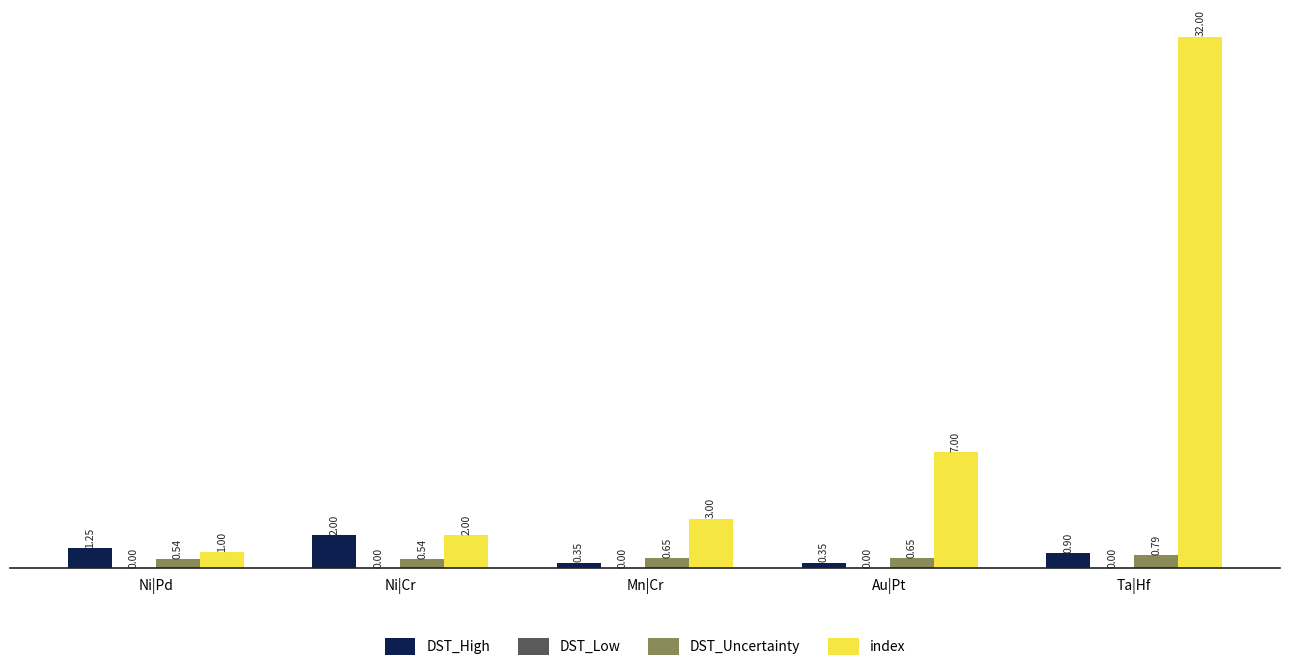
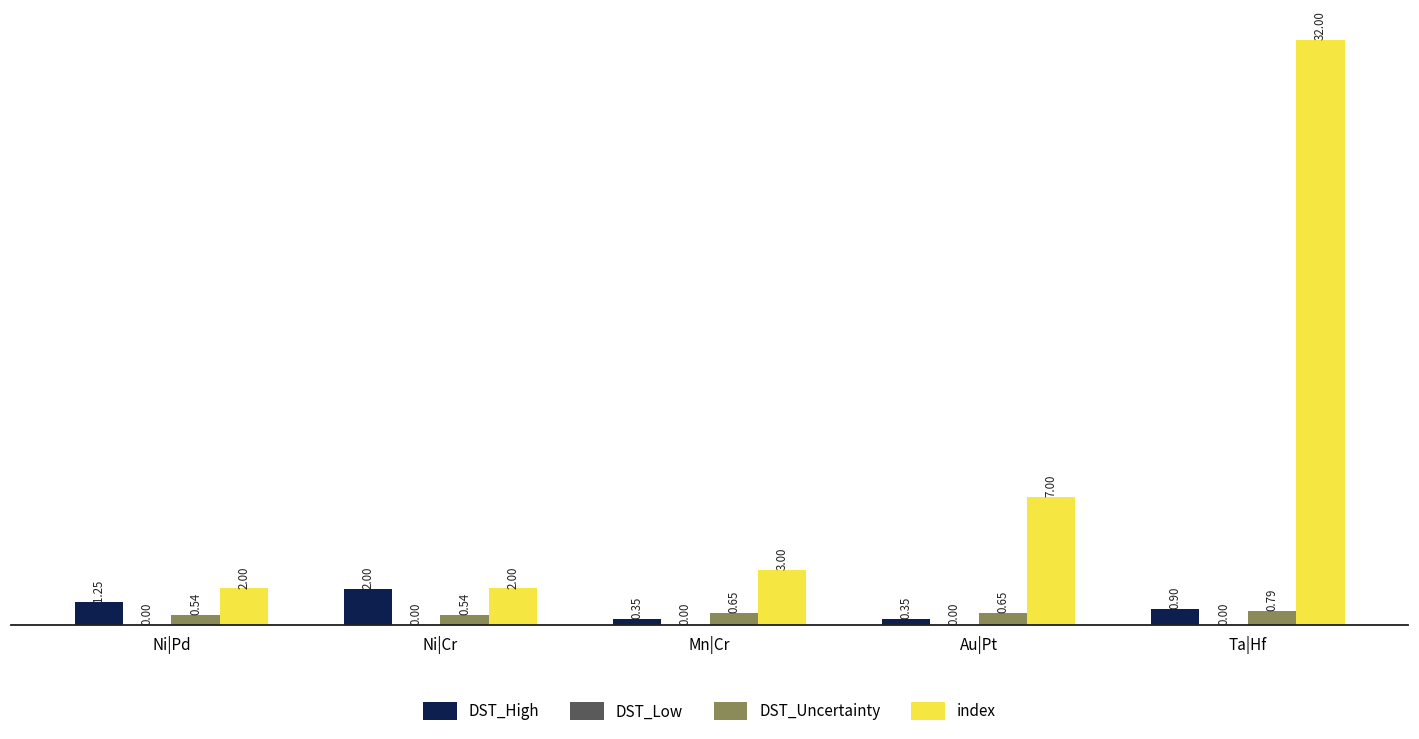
index, Ni|Pd: 1.00 -> 2.00
